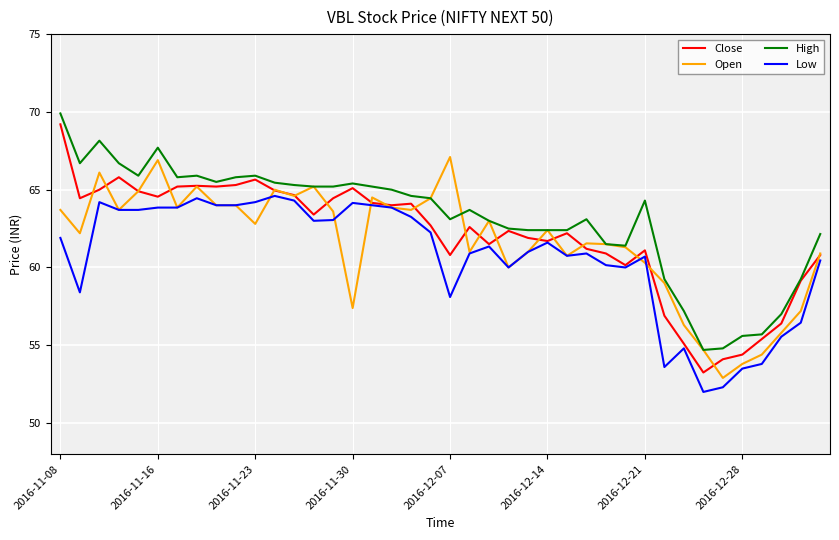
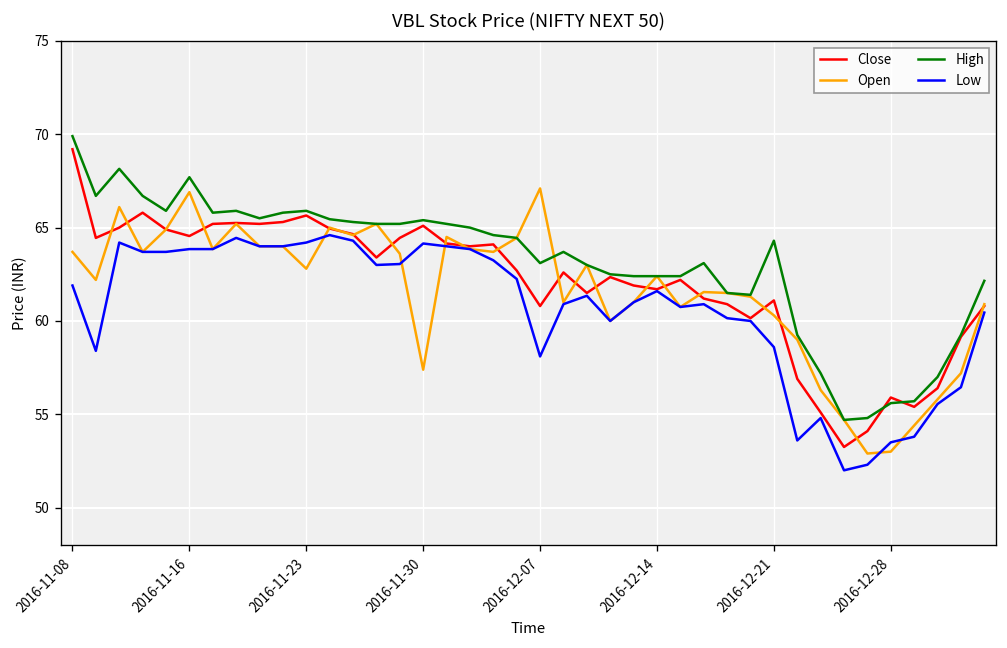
Low, 2016-12-21: 60.7 -> 58.6
Close, 2016-12-28: 54.4 -> 55.9
Open, 2016-12-28: 53.8 -> 53.0
